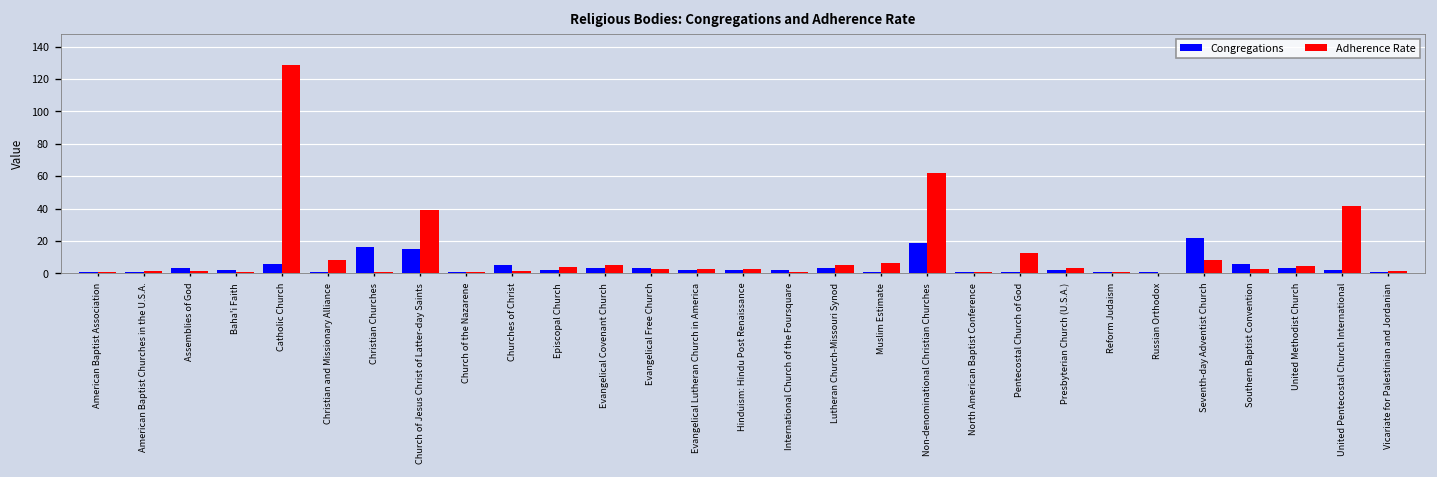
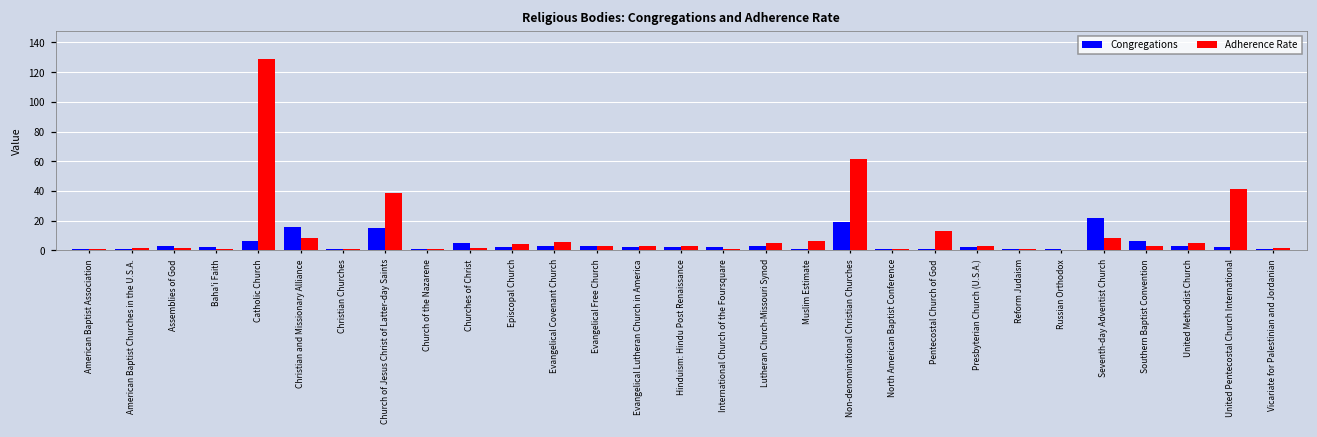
Congregations, Christian and Missionary Alliance: 1 -> 16
Congregations, Christian Churches: 16 -> 1
